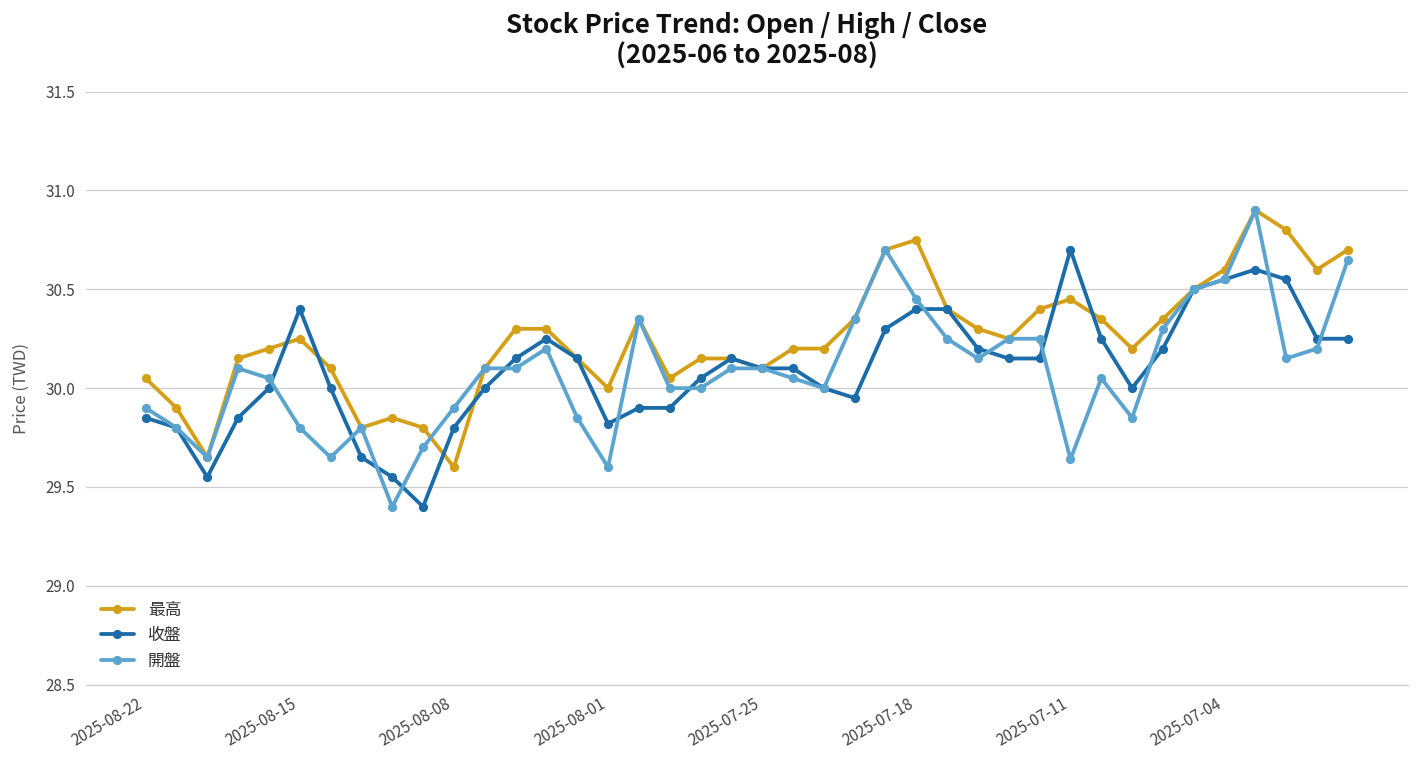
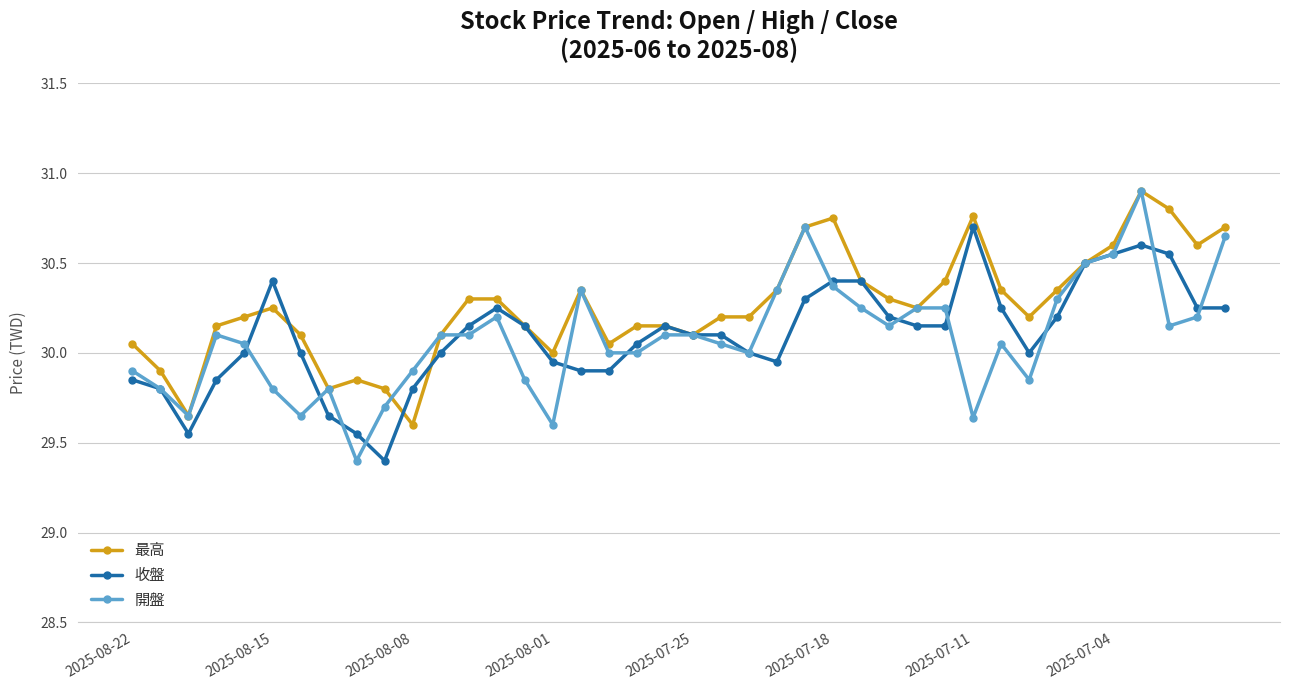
收盤, 2025-08-01: 29.82 -> 29.95
開盤, 2025-07-18: 30.45 -> 30.37
最高, 2025-07-11: 30.45 -> 30.76
